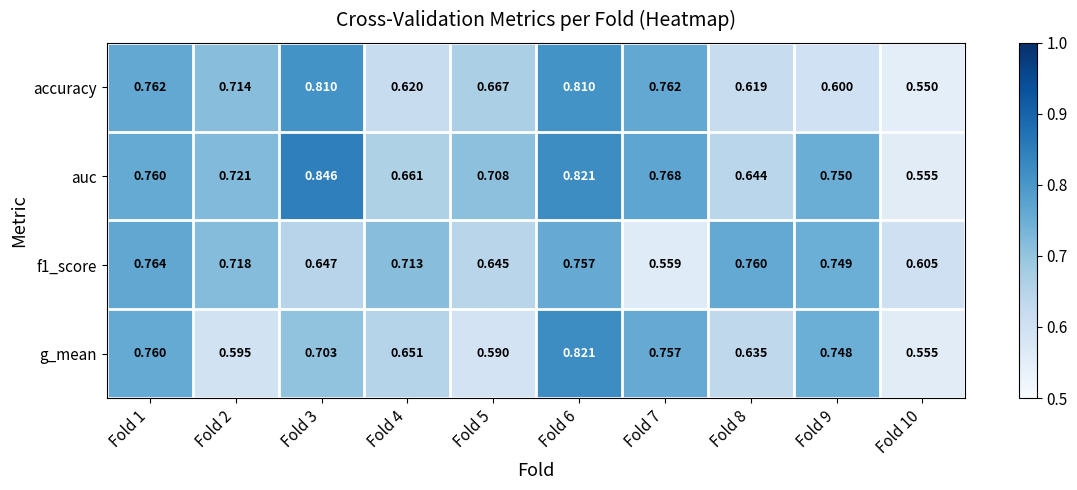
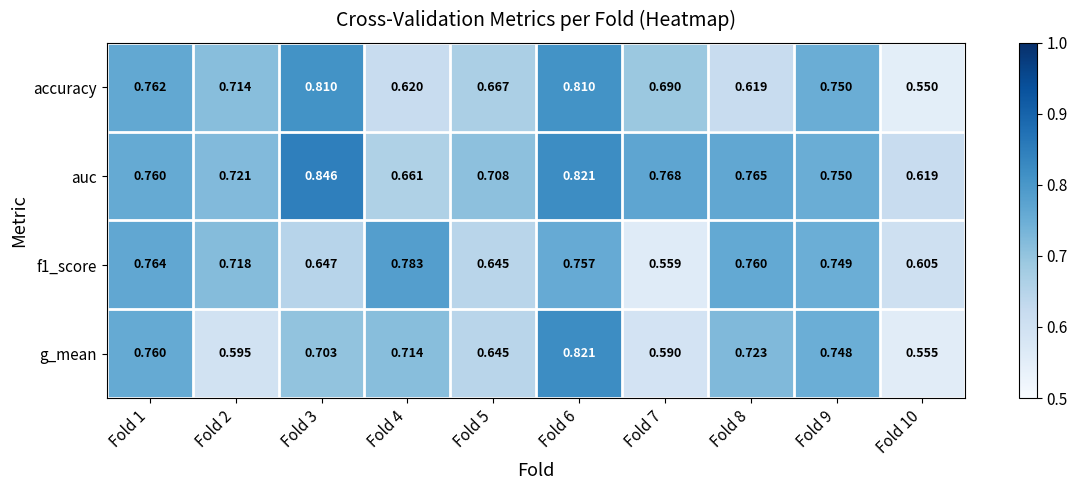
accuracy, Fold 7: 0.762 -> 0.690
accuracy, Fold 9: 0.600 -> 0.750
auc, Fold 8: 0.644 -> 0.765
auc, Fold 10: 0.555 -> 0.619
f1_score, Fold 4: 0.713 -> 0.783
g_mean, Fold 4: 0.651 -> 0.714
g_mean, Fold 5: 0.590 -> 0.645
g_mean, Fold 7: 0.757 -> 0.590
g_mean, Fold 8: 0.635 -> 0.723
